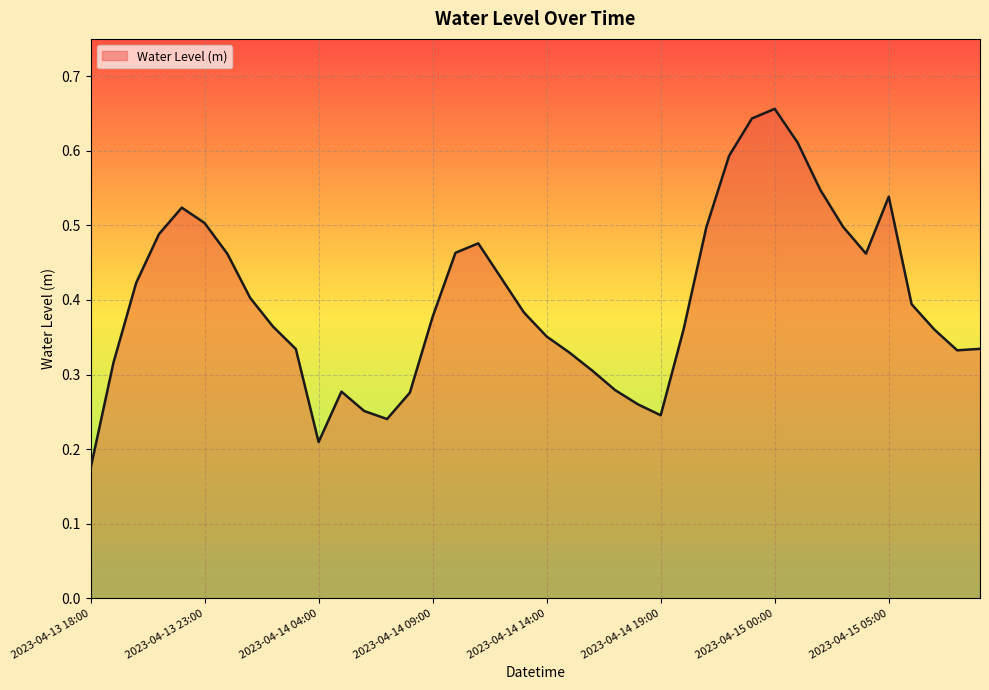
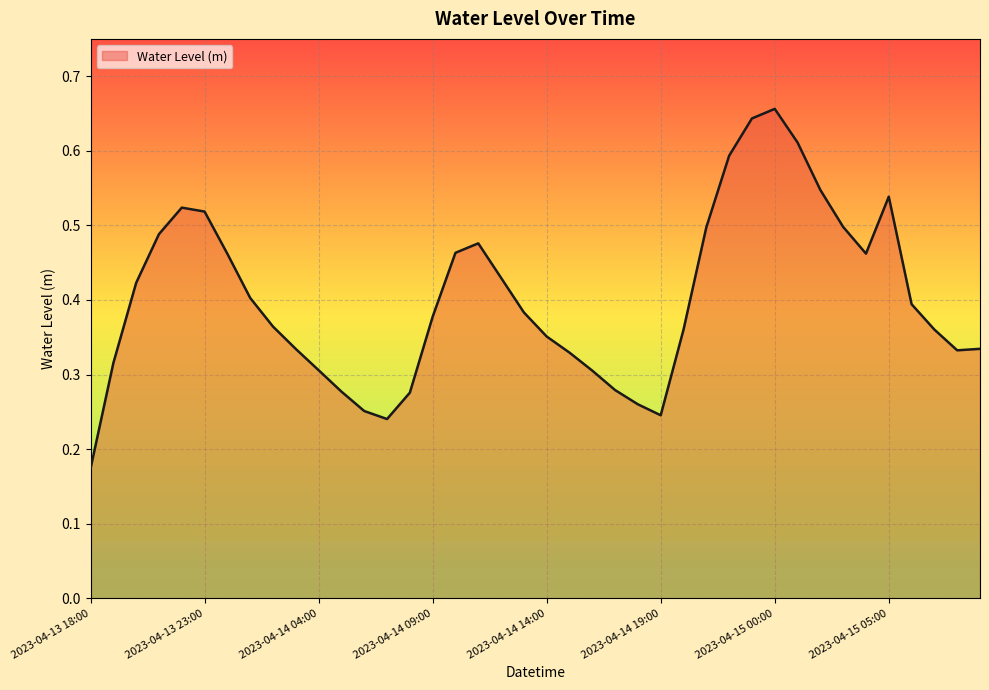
2023-04-13 23:00: 0.50 -> 0.52
2023-04-14 04:00: 0.21 -> 0.31
